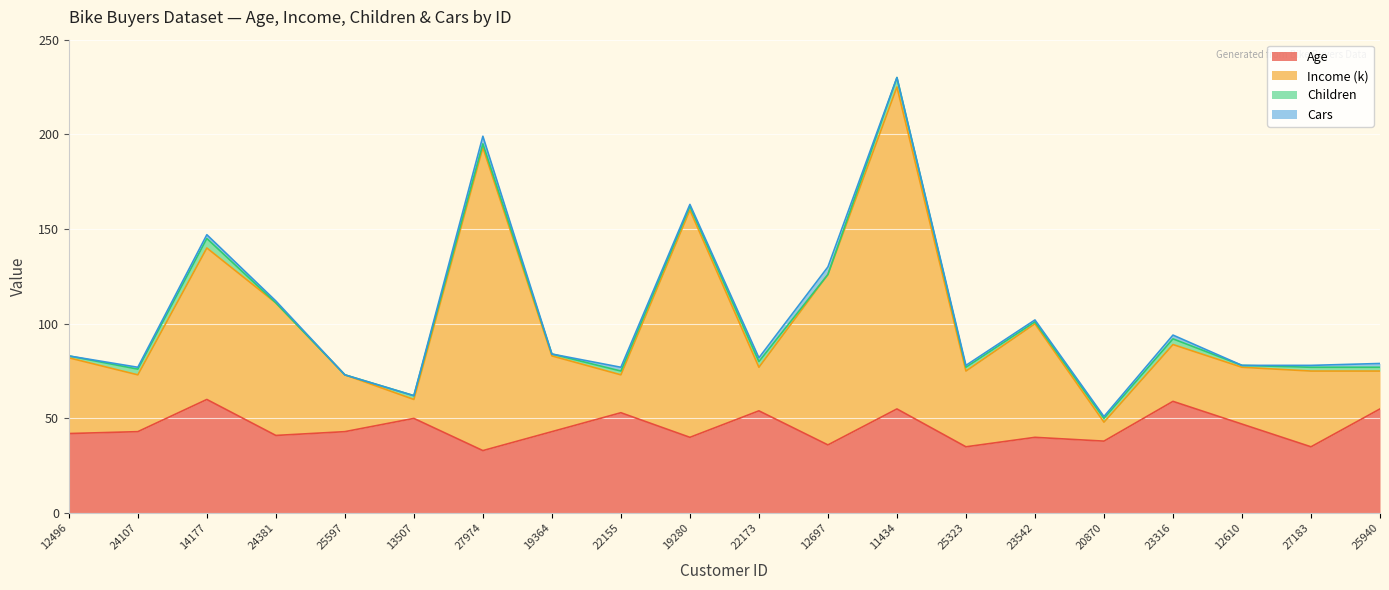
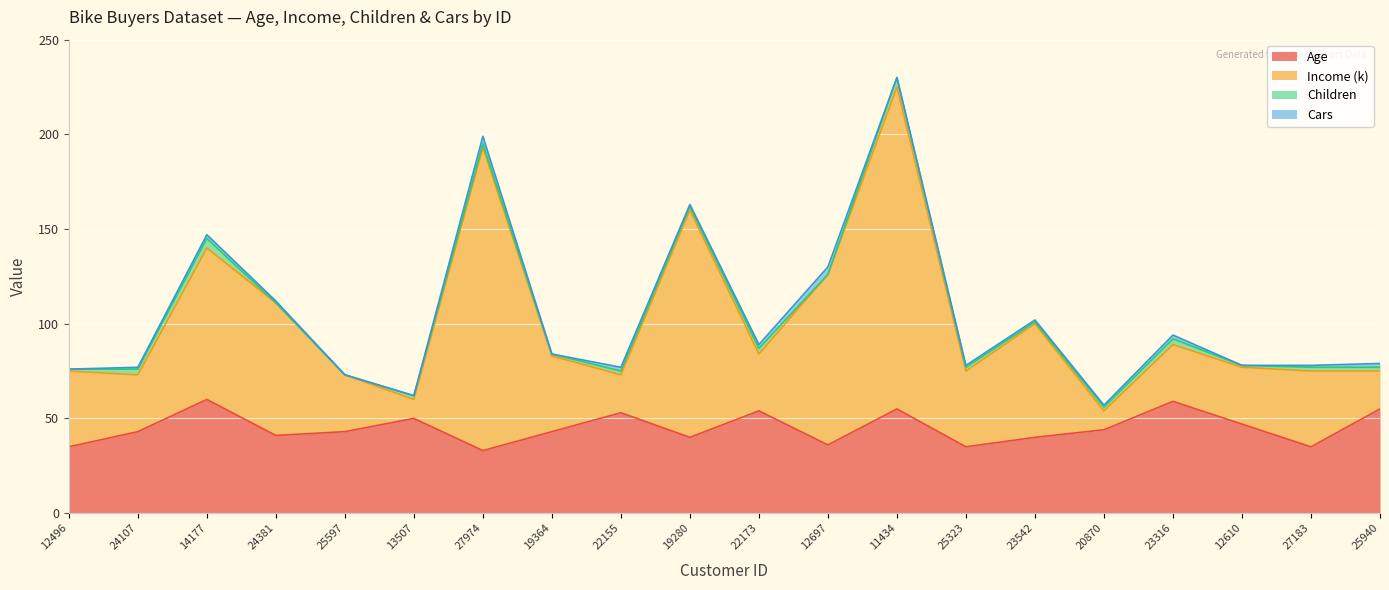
Age, 12496: 42 -> 35
Income (k), 22173: 23 -> 30
Age, 20870: 38 -> 44
